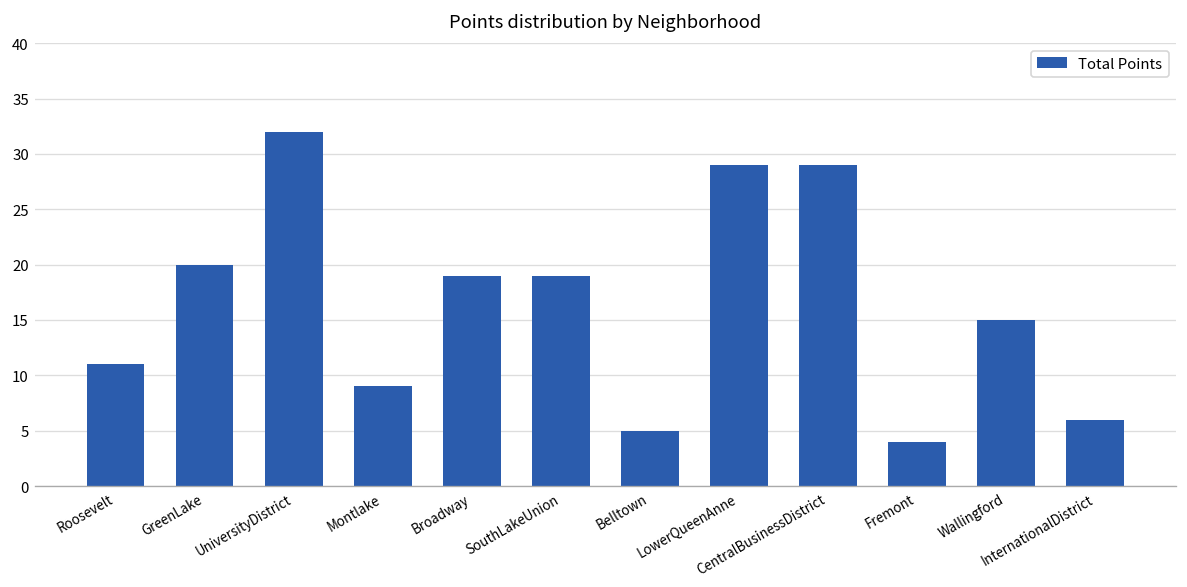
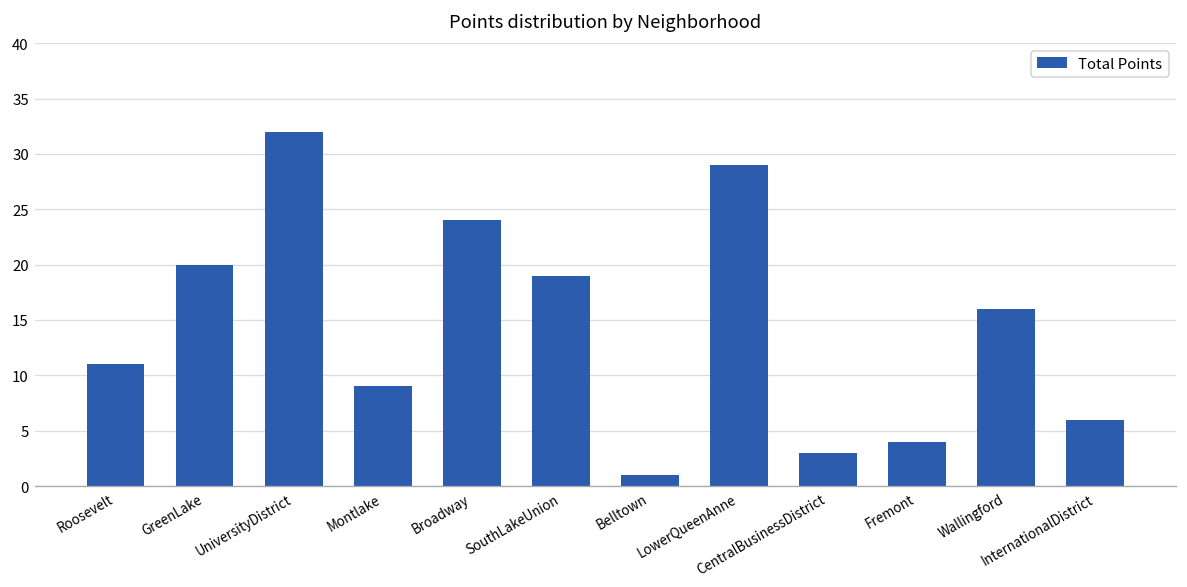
Broadway: 19 -> 24
Belltown: 5 -> 1
CentralBusinessDistrict: 29 -> 3
Wallingford: 15 -> 16
